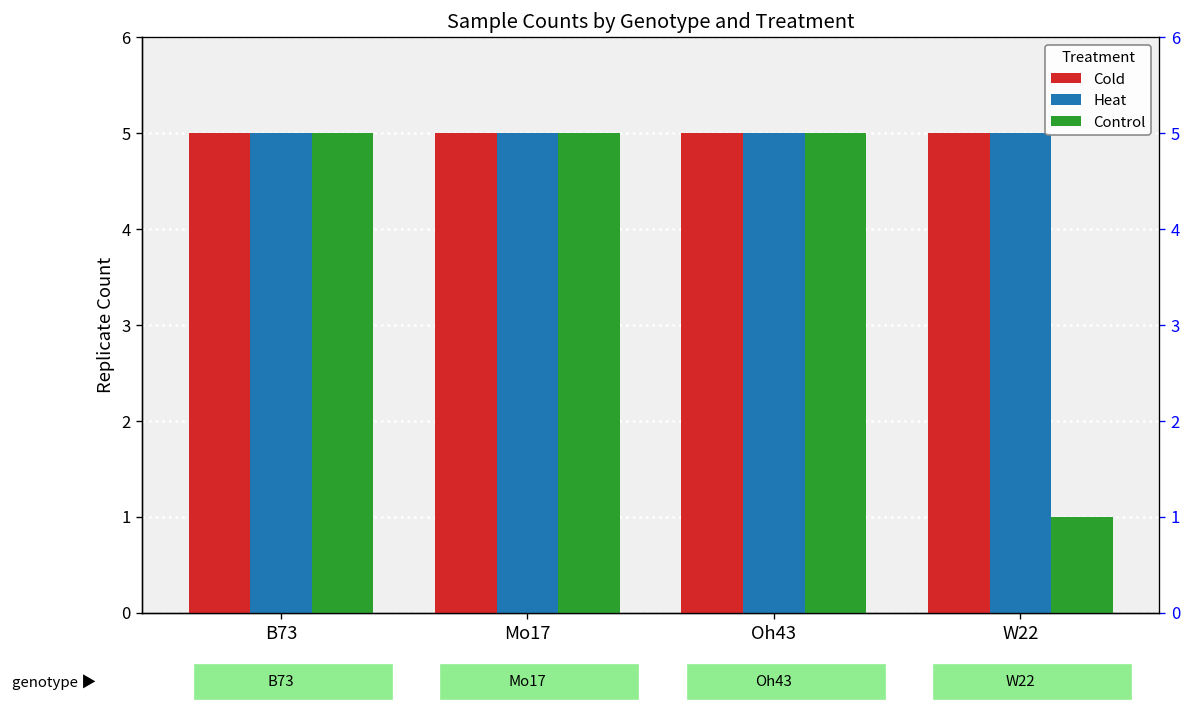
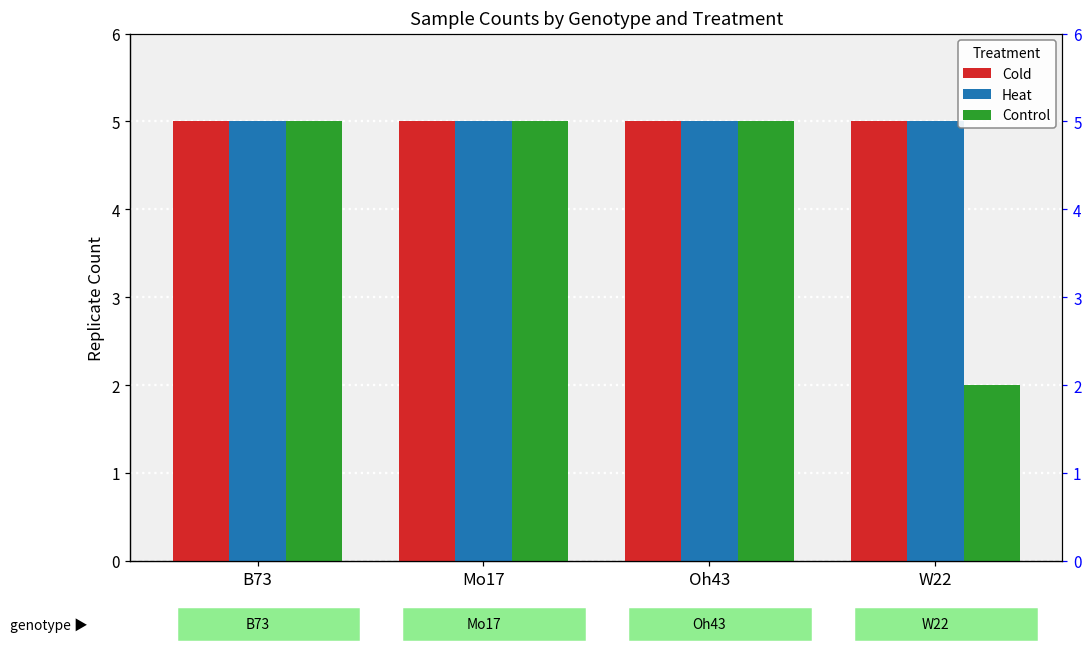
Control, W22: 1 -> 2
